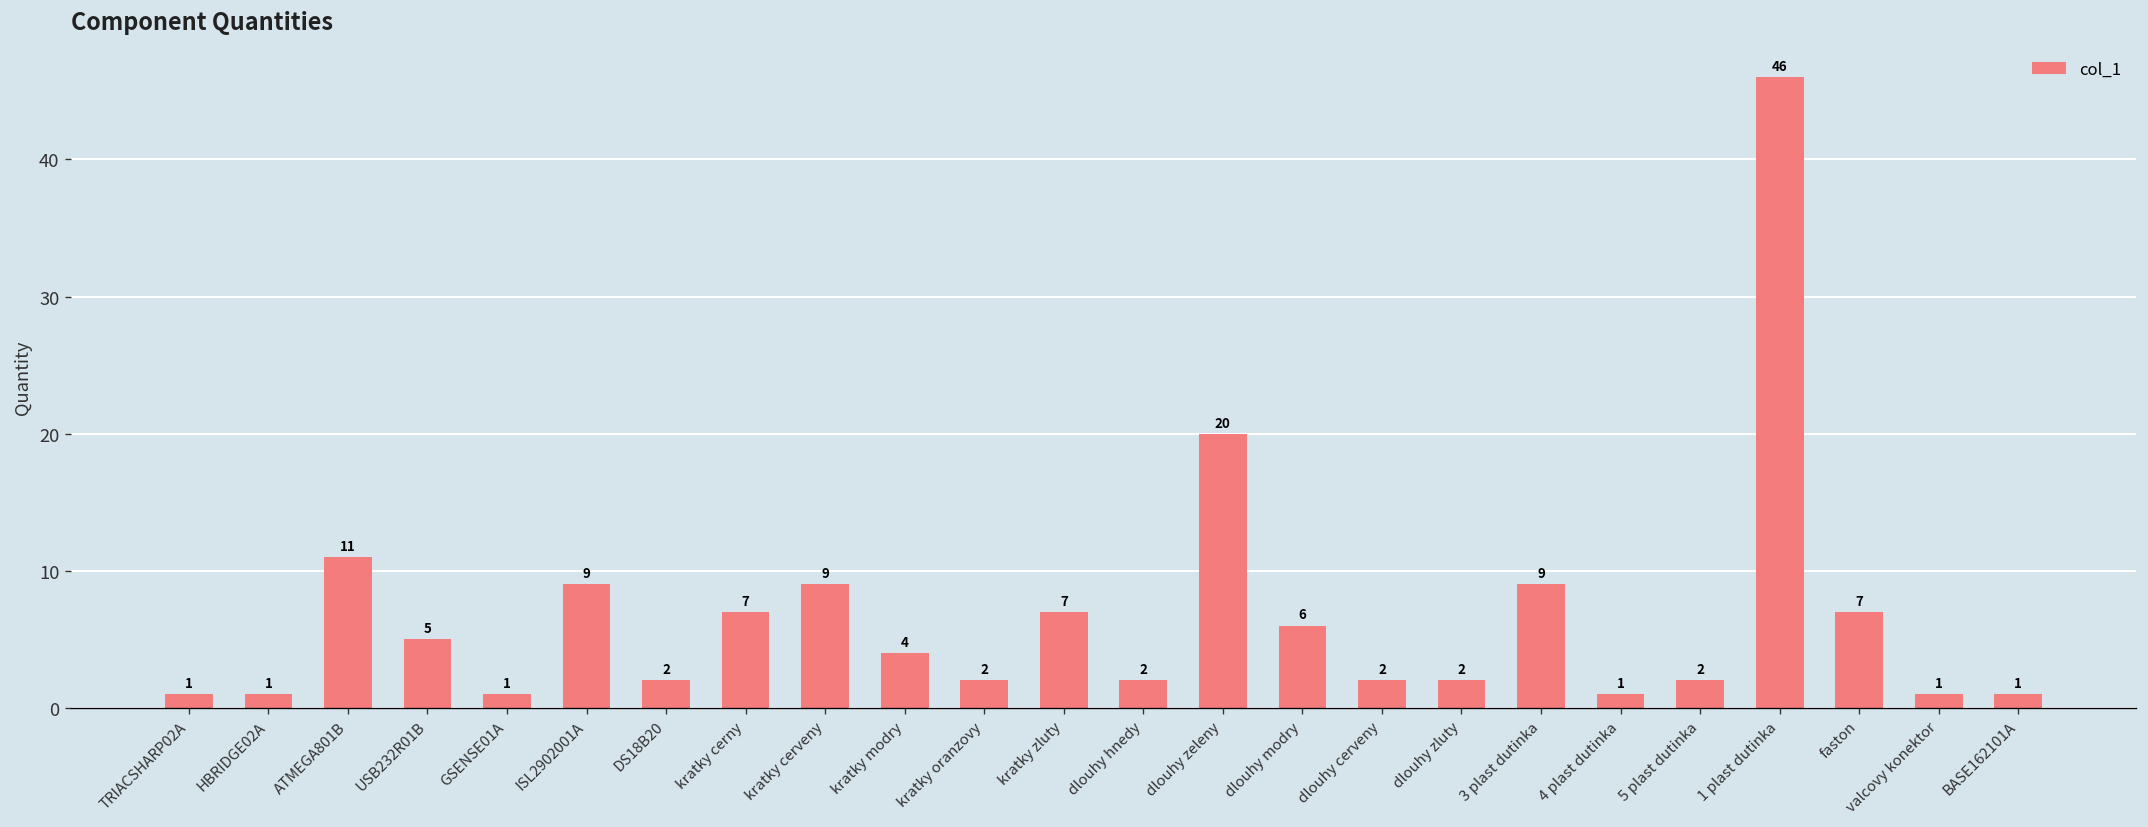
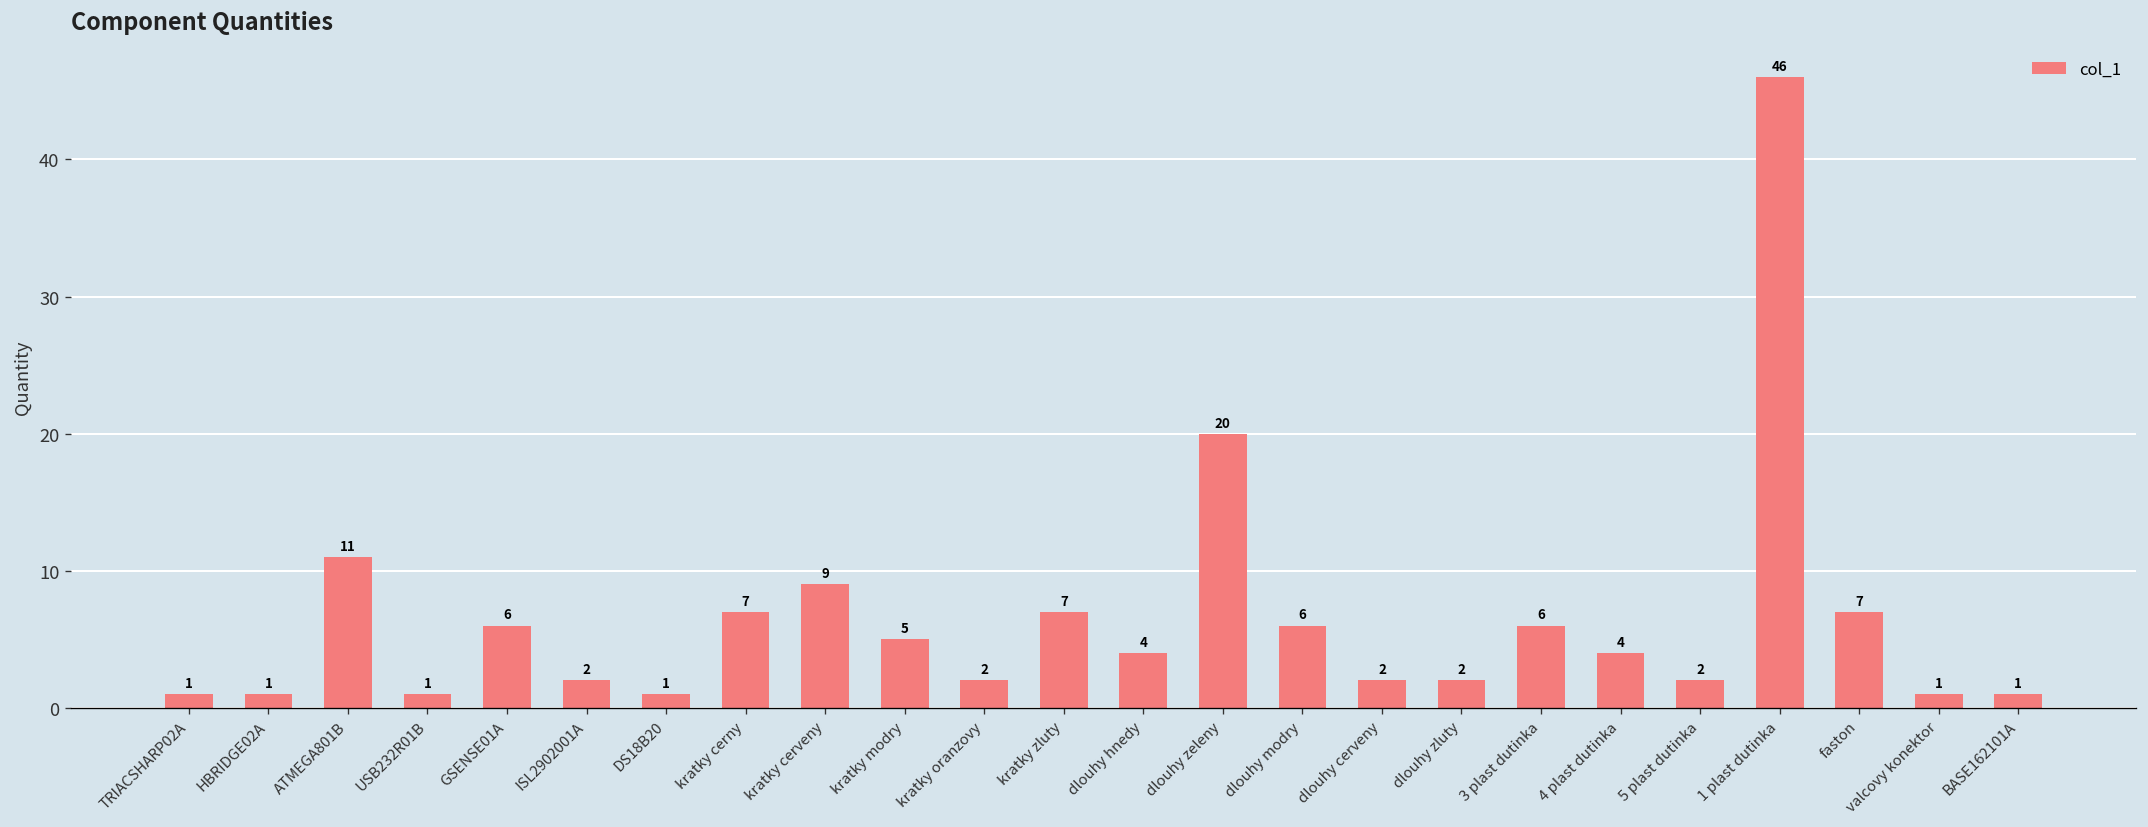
USB232R01B: 5 -> 1
GSENSE01A: 1 -> 6
ISL2902001A: 9 -> 2
DS18B20: 2 -> 1
kratky modry: 4 -> 5
dlouhy hnedy: 2 -> 4
3 plast dutinka: 9 -> 6
4 plast dutinka: 1 -> 4
